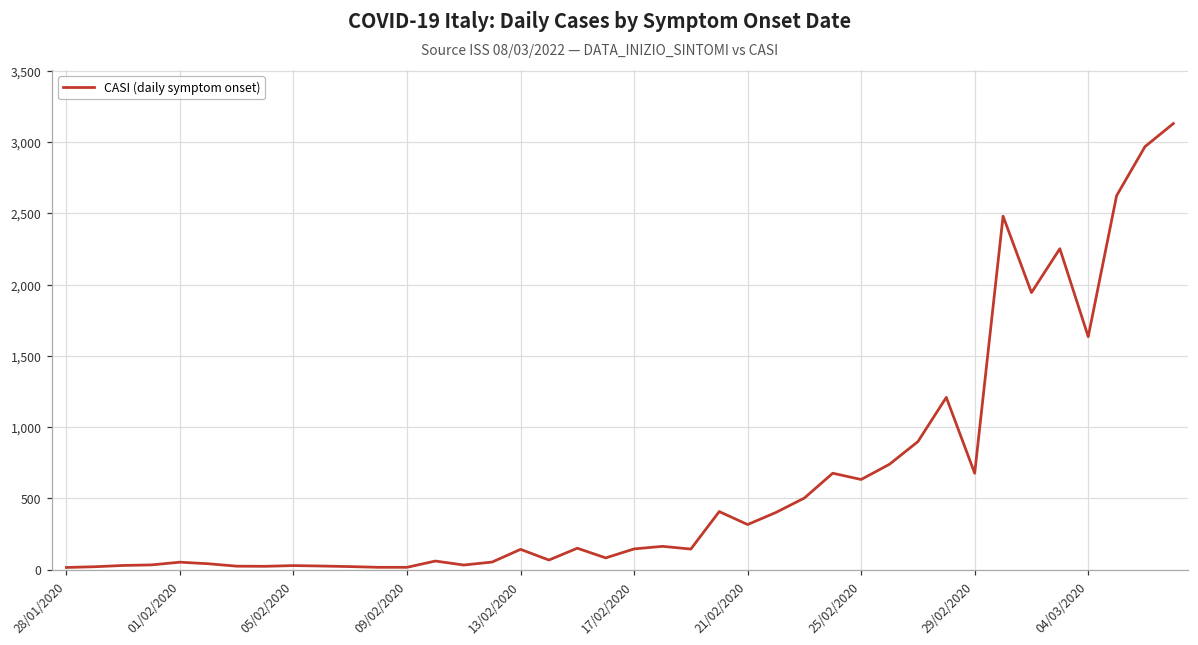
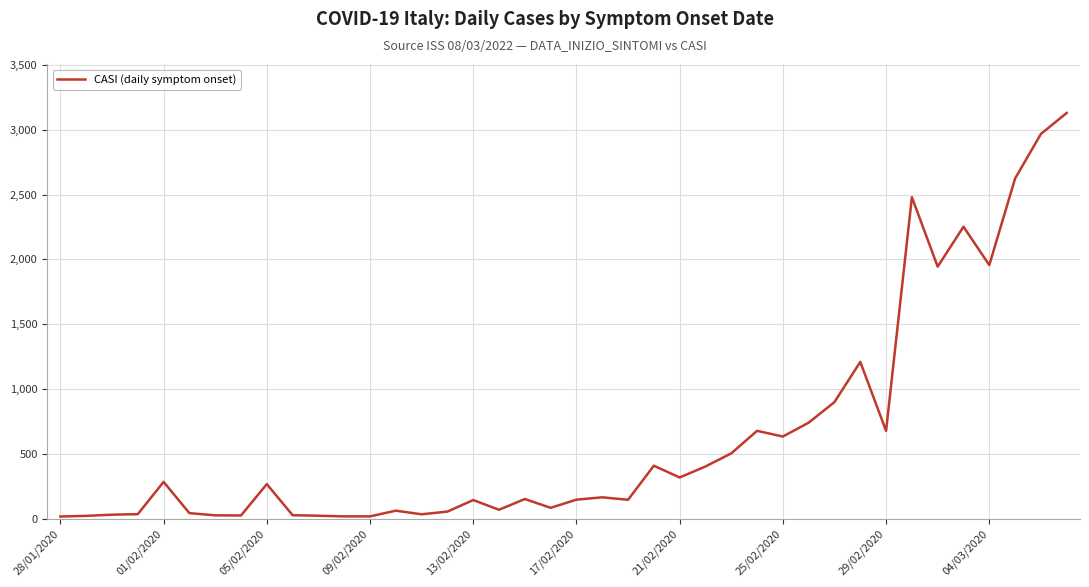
01/02/2020: 50 -> 280
05/02/2020: 30 -> 270
04/03/2020: 1,640 -> 1,960
